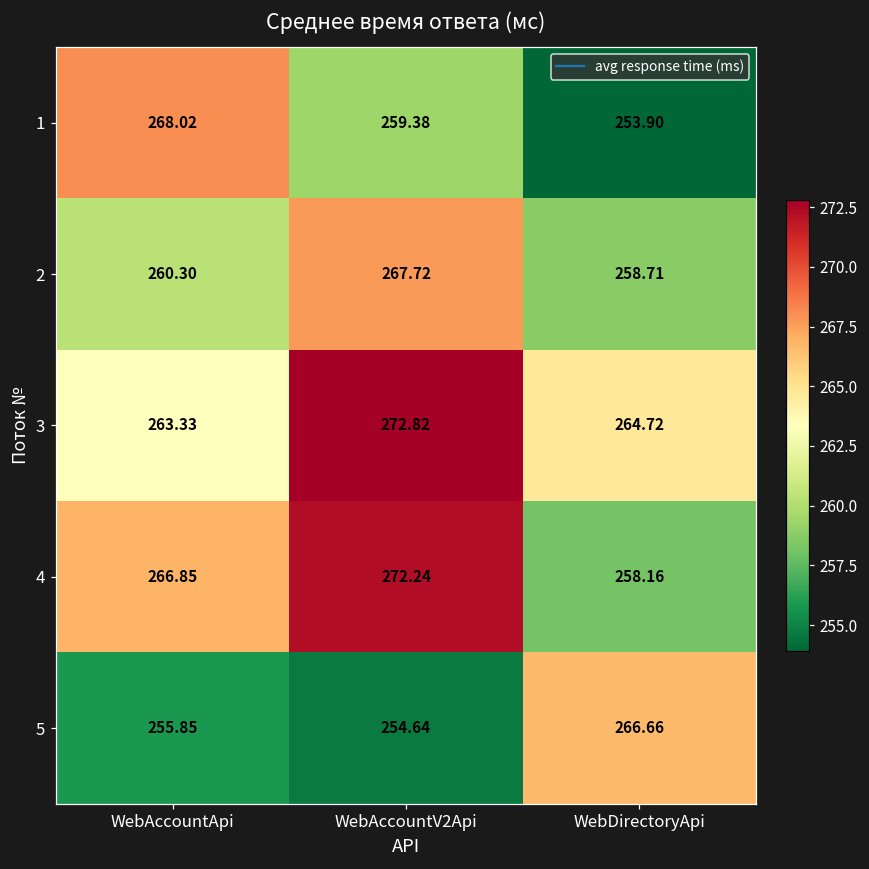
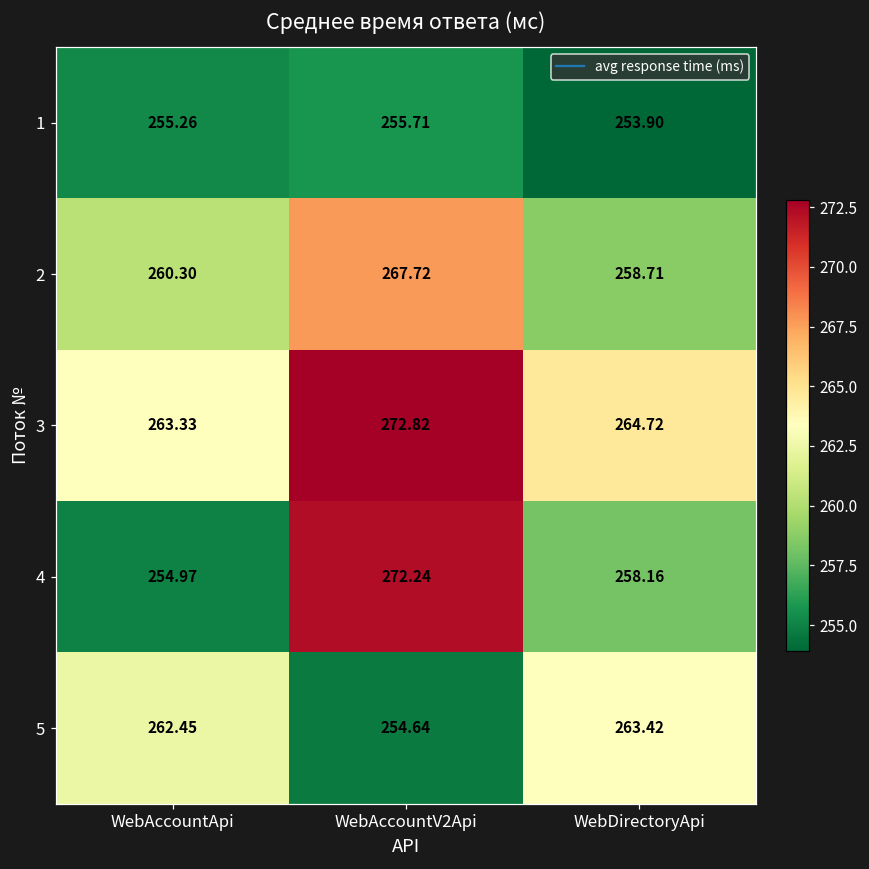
1, WebAccountApi: 268.02 -> 255.26
1, WebAccountV2Api: 259.38 -> 255.71
4, WebAccountApi: 266.85 -> 254.97
5, WebAccountApi: 255.85 -> 262.45
5, WebDirectoryApi: 266.66 -> 263.42
